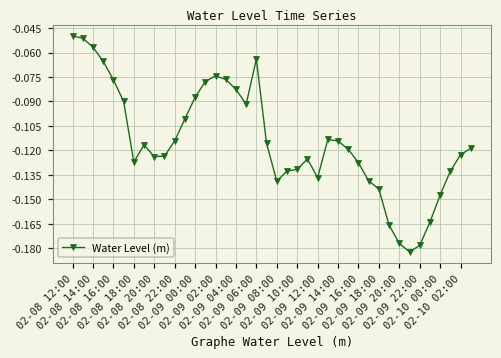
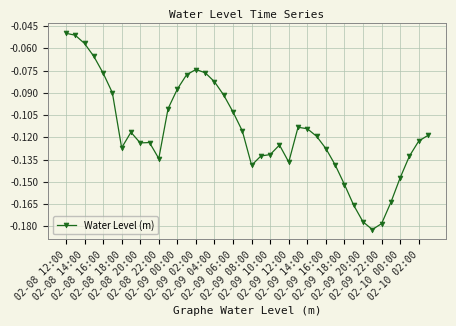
02-08 22:00: -0.114 -> -0.134
02-09 06:00: -0.064 -> -0.103
02-09 18:00: -0.144 -> -0.152
